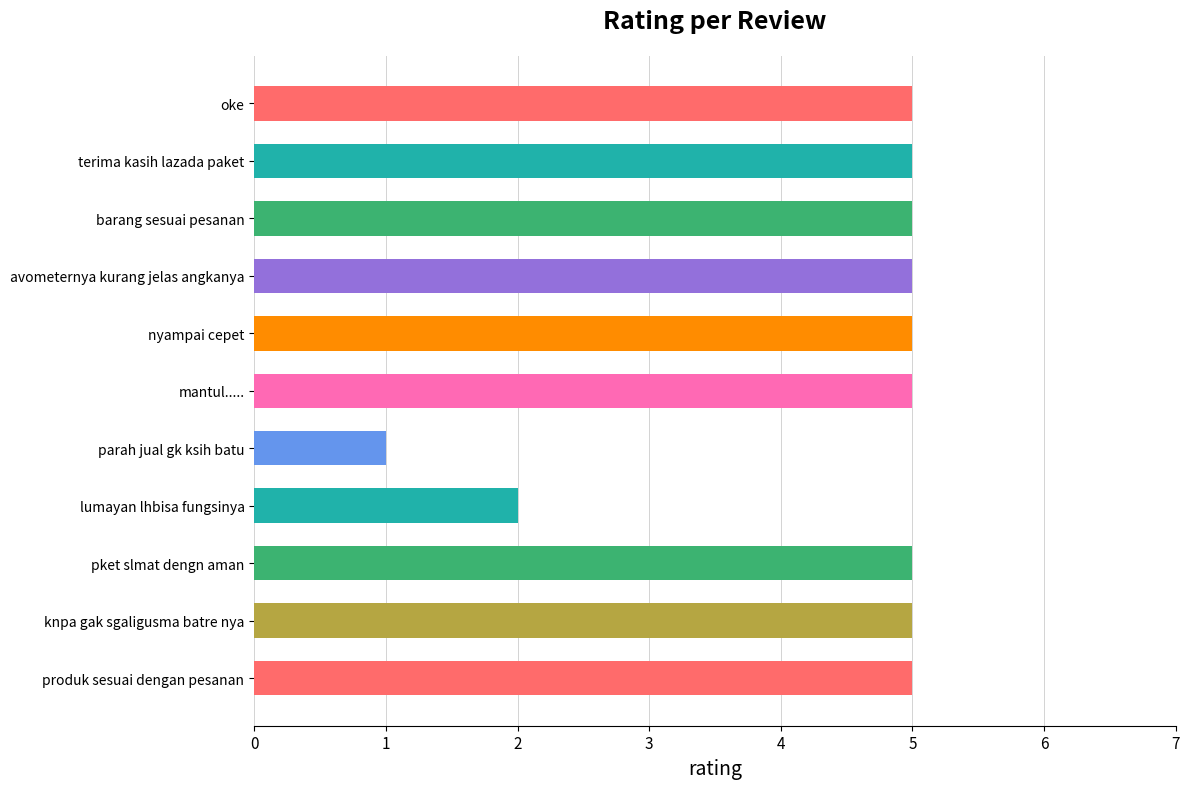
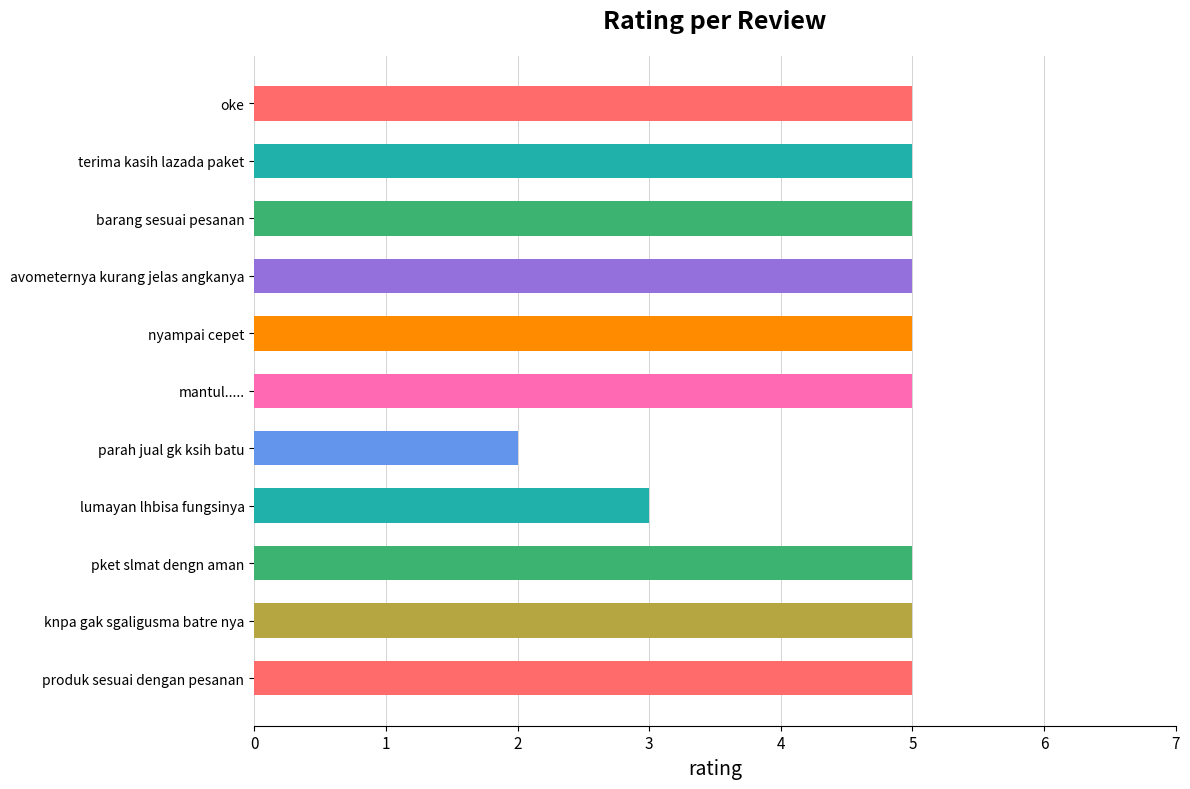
parah jual gk ksih batu: 1 -> 2
lumayan lhbisa fungsinya: 2 -> 3
